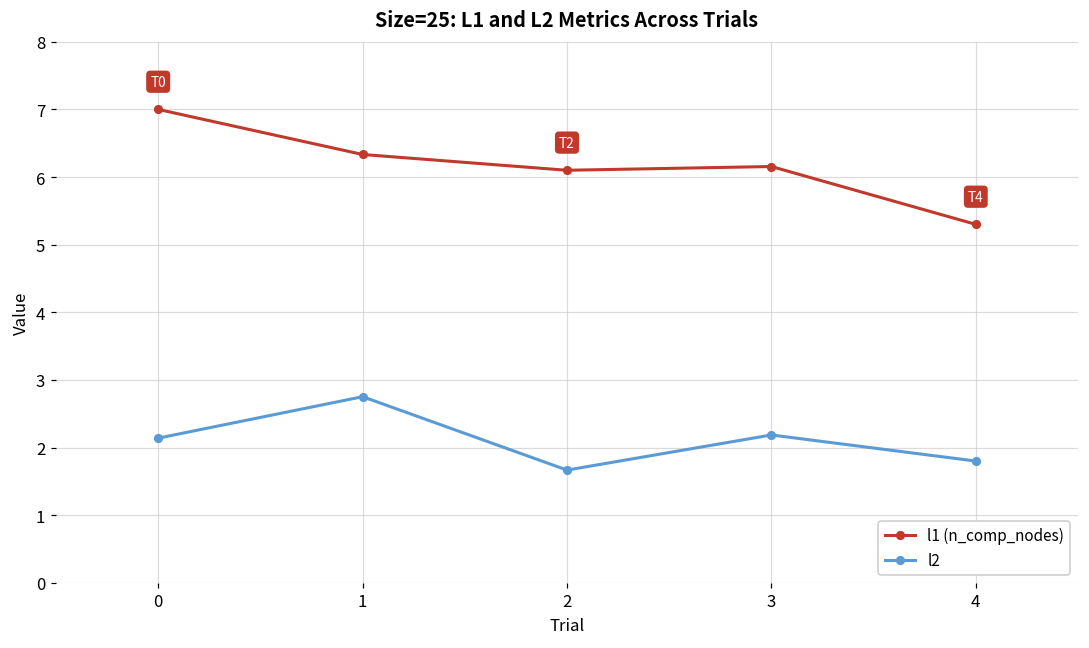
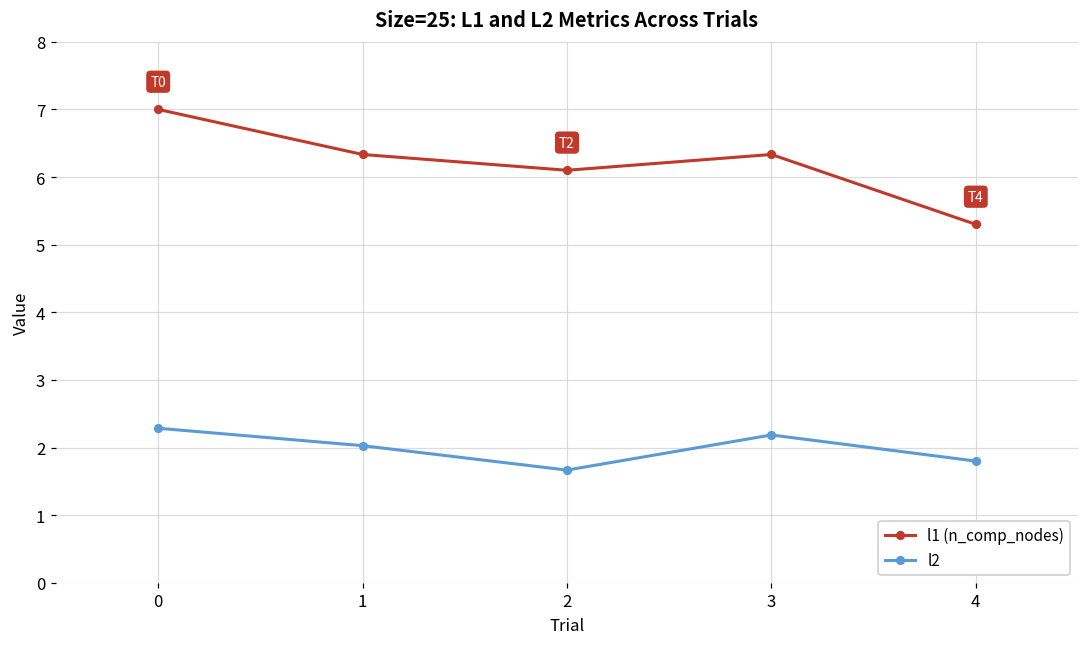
l2, 0: 2.1 -> 2.3
l2, 1: 2.8 -> 2.0
l1 (n_comp_nodes), 3: 6.2 -> 6.3
